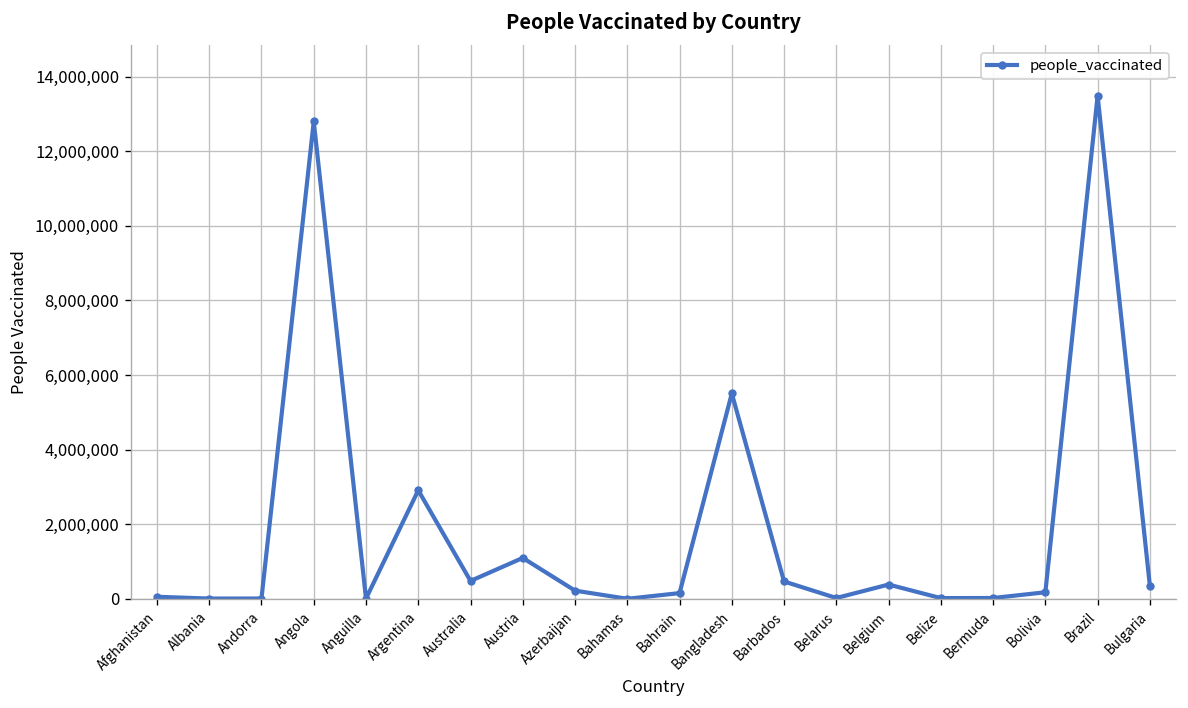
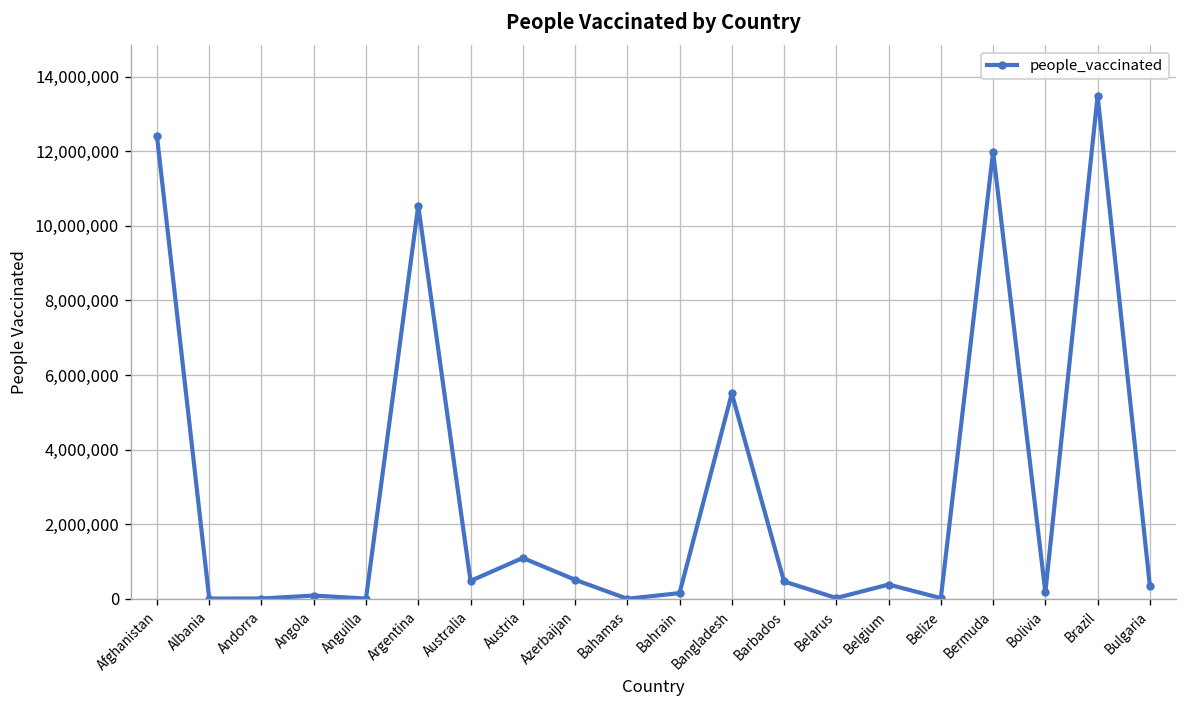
Afghanistan: 100,000 -> 12,400,000
Angola: 12,800,000 -> 100,000
Argentina: 2,900,000 -> 10,500,000
Azerbaijan: 200,000 -> 500,000
Bermuda: 0 -> 12,000,000
